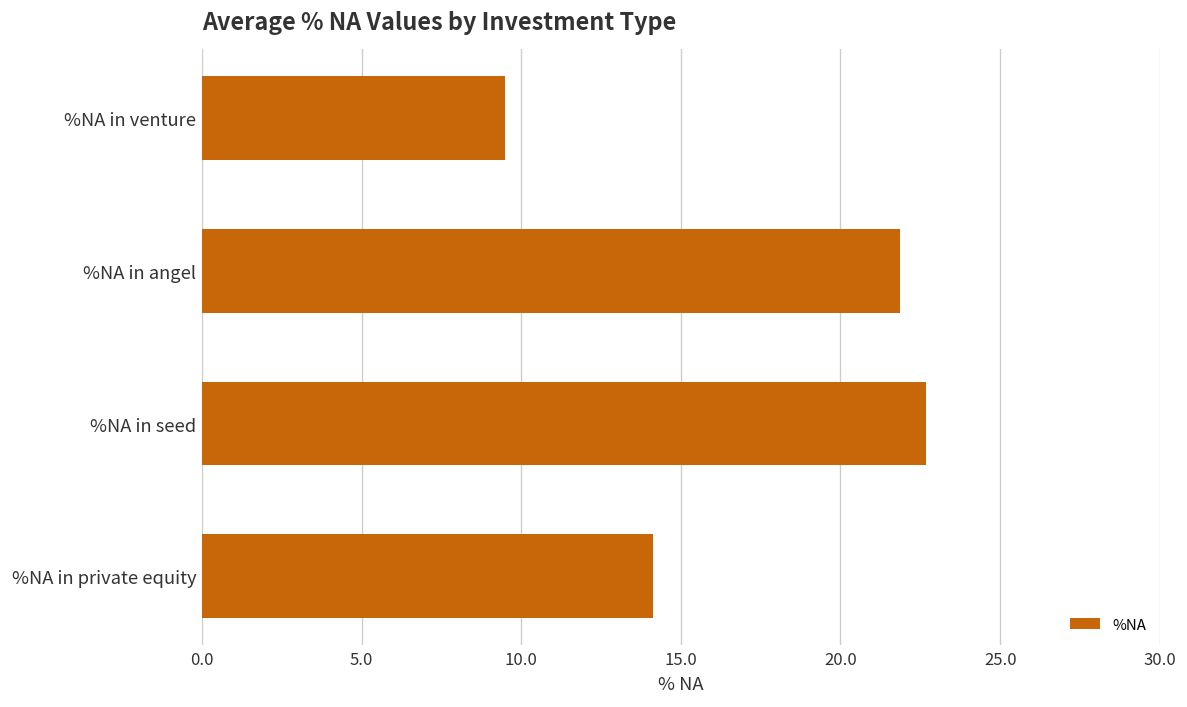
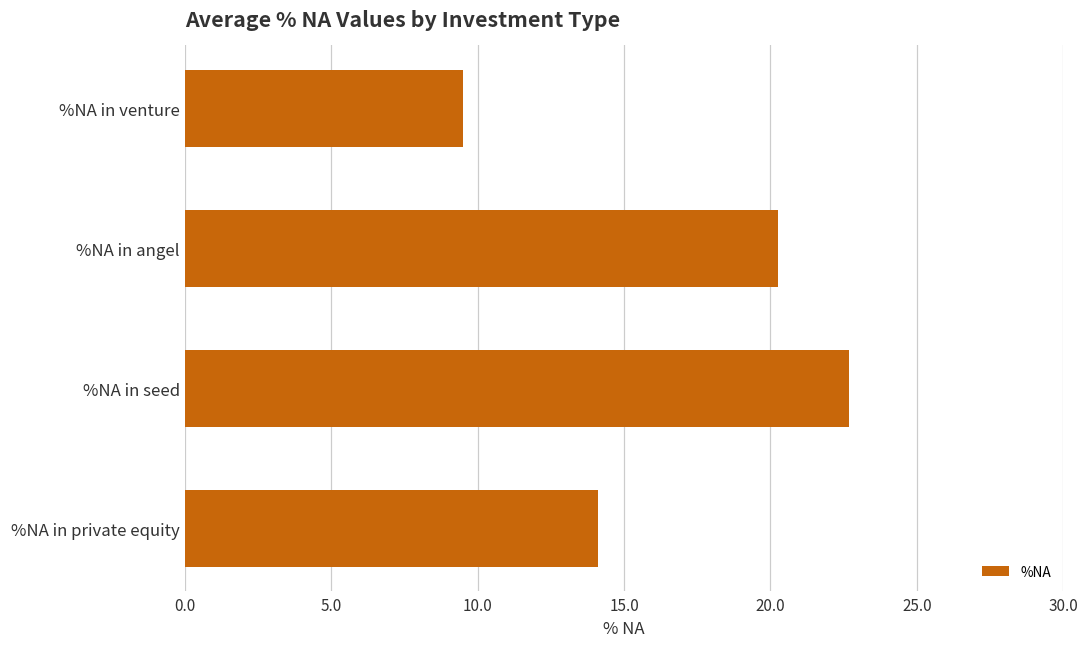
%NA in angel: 21.9 -> 20.2
